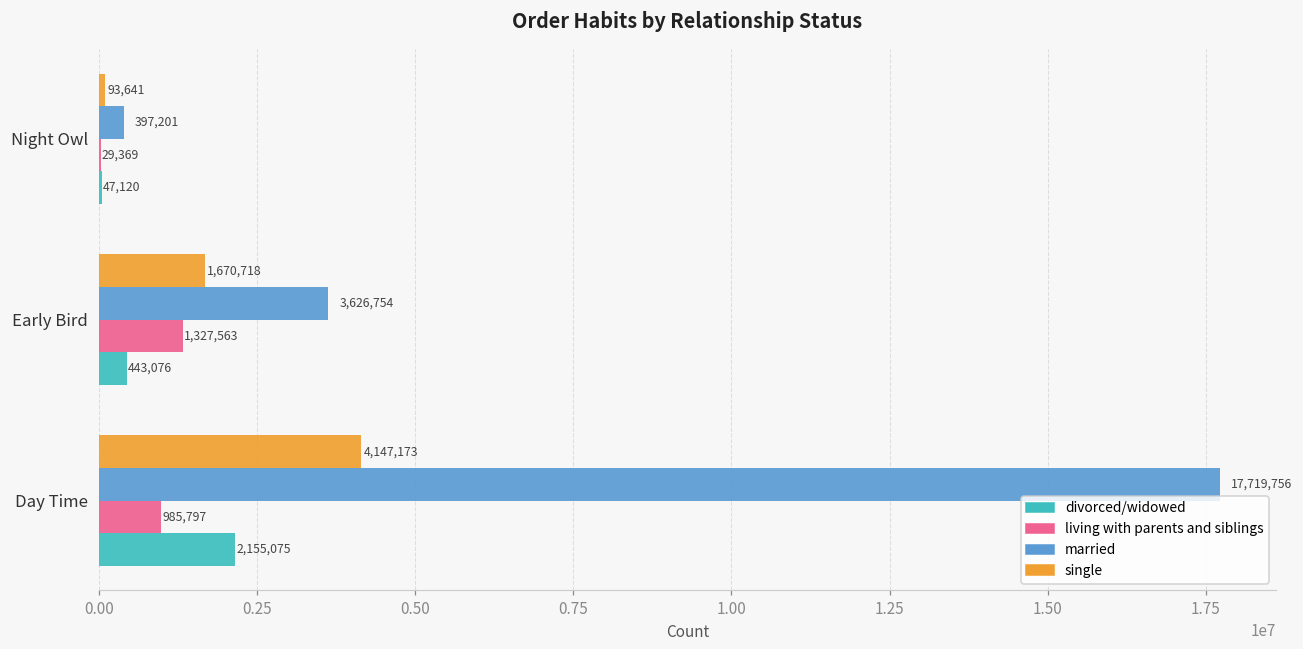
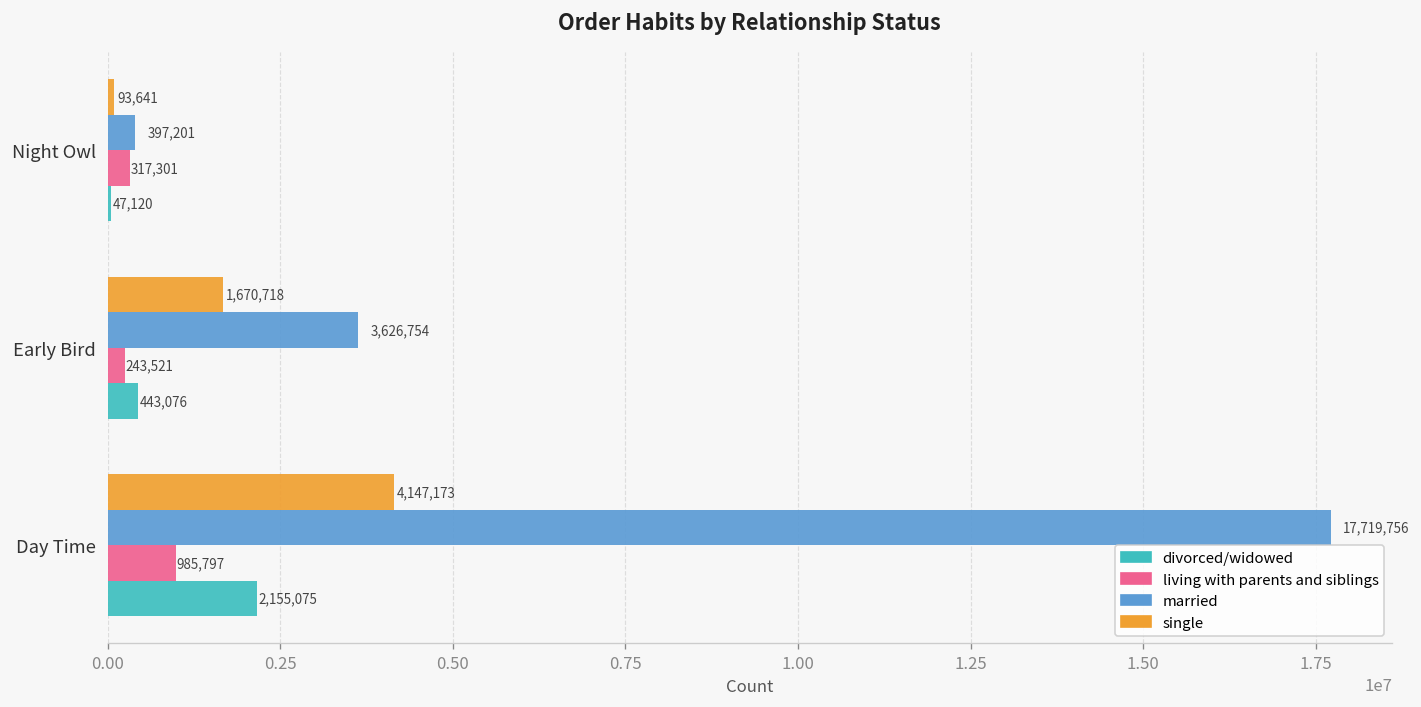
living with parents and siblings, Night Owl: 29,369 -> 317,301
living with parents and siblings, Early Bird: 1,327,563 -> 243,521
